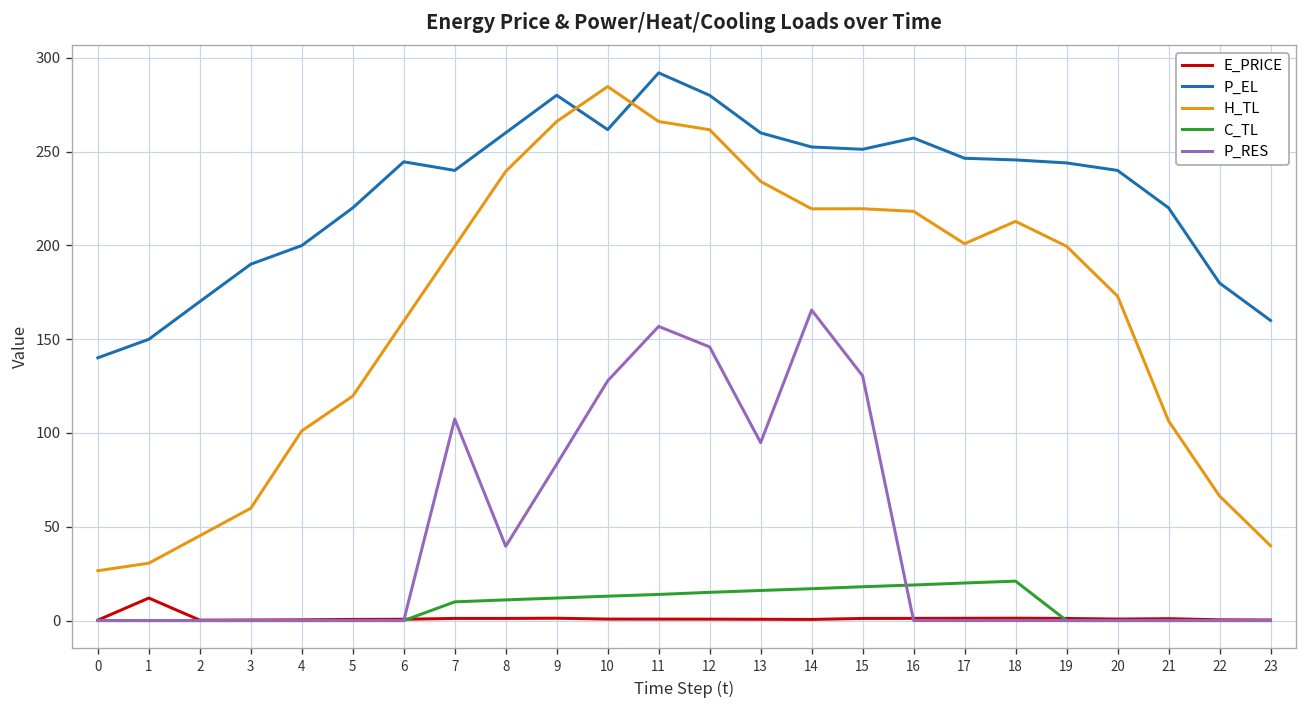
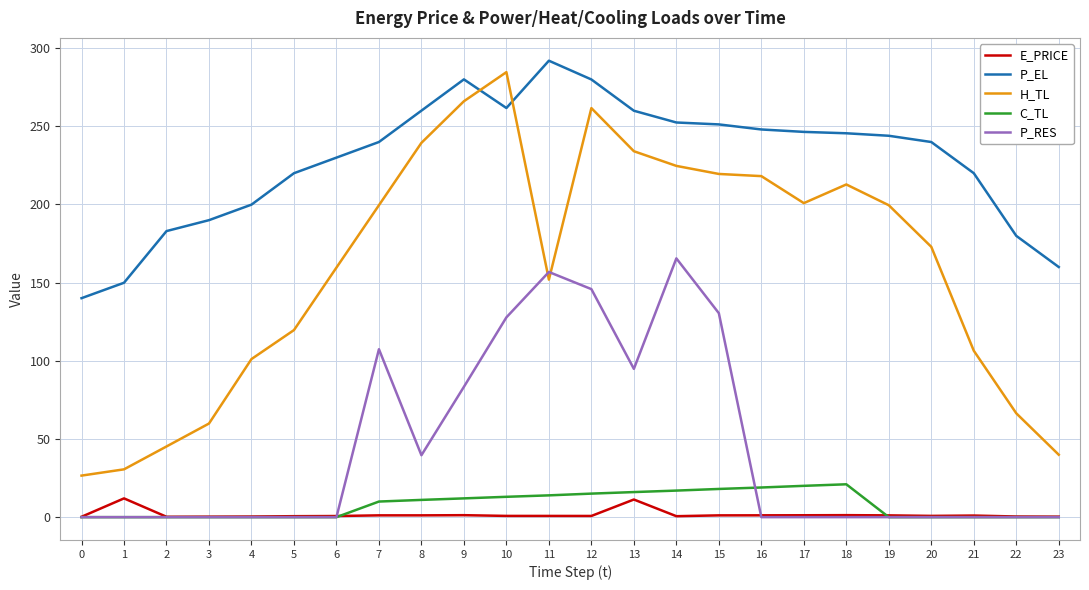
P_EL, 2: 170 -> 183
P_EL, 6: 245 -> 230
H_TL, 11: 266 -> 152
E_PRICE, 13: 1 -> 11
H_TL, 14: 219 -> 225
P_EL, 16: 257 -> 248
